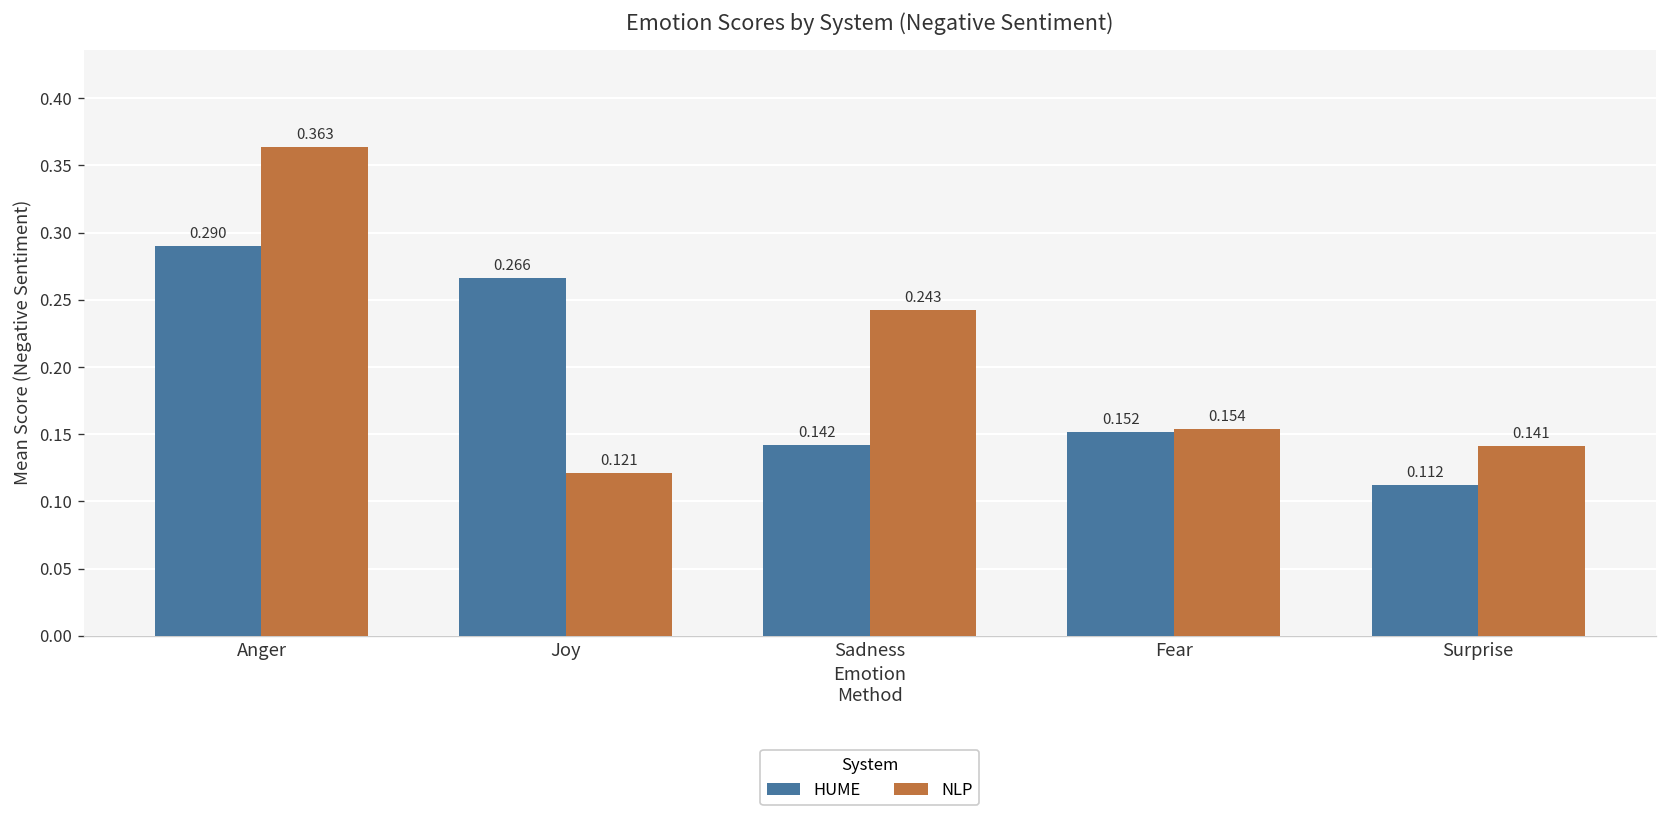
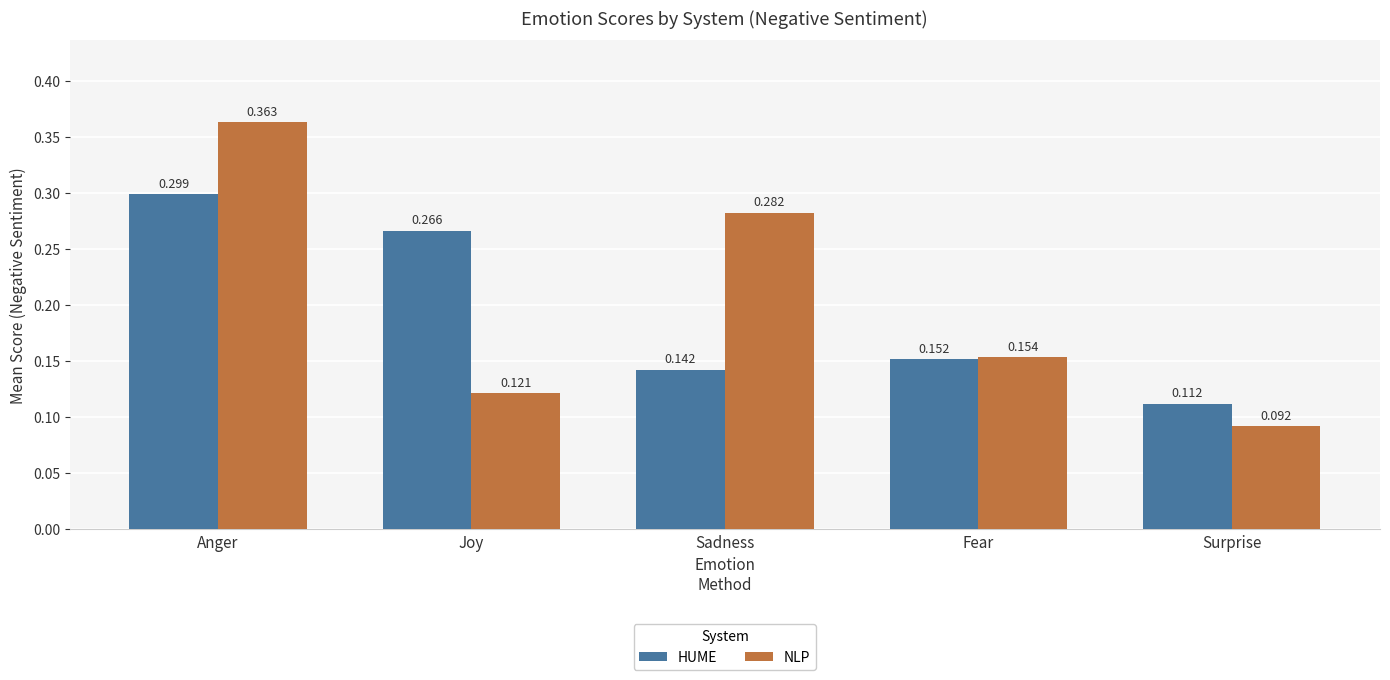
HUME, Anger: 0.290 -> 0.299
NLP, Sadness: 0.243 -> 0.282
NLP, Surprise: 0.141 -> 0.092
